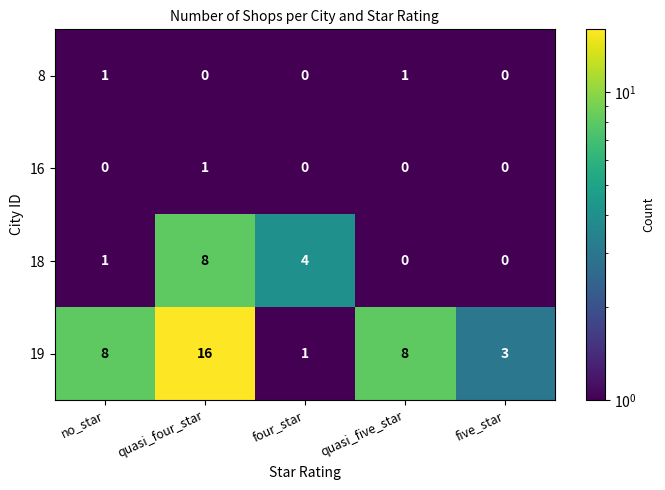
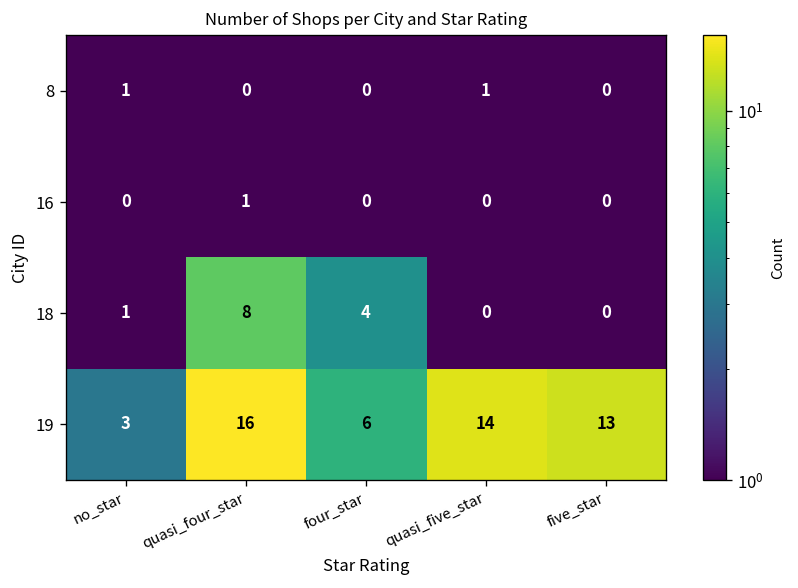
19, no_star: 8 -> 3
19, four_star: 1 -> 6
19, quasi_five_star: 8 -> 14
19, five_star: 3 -> 13
